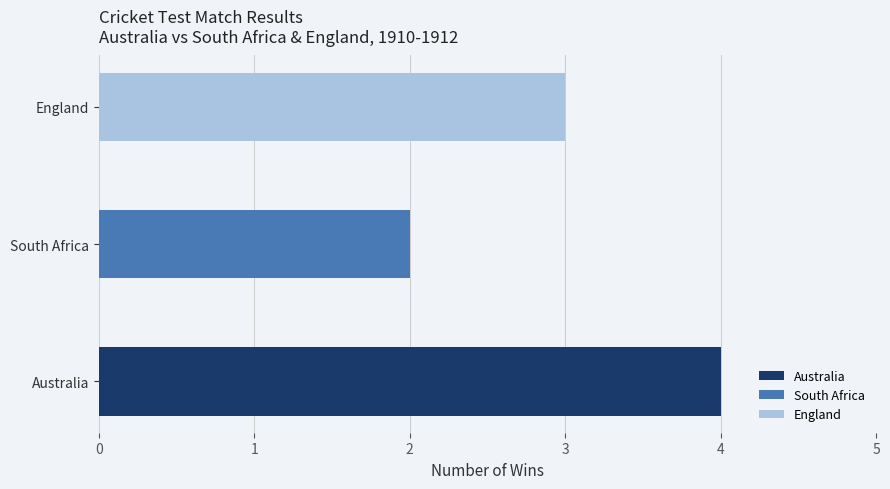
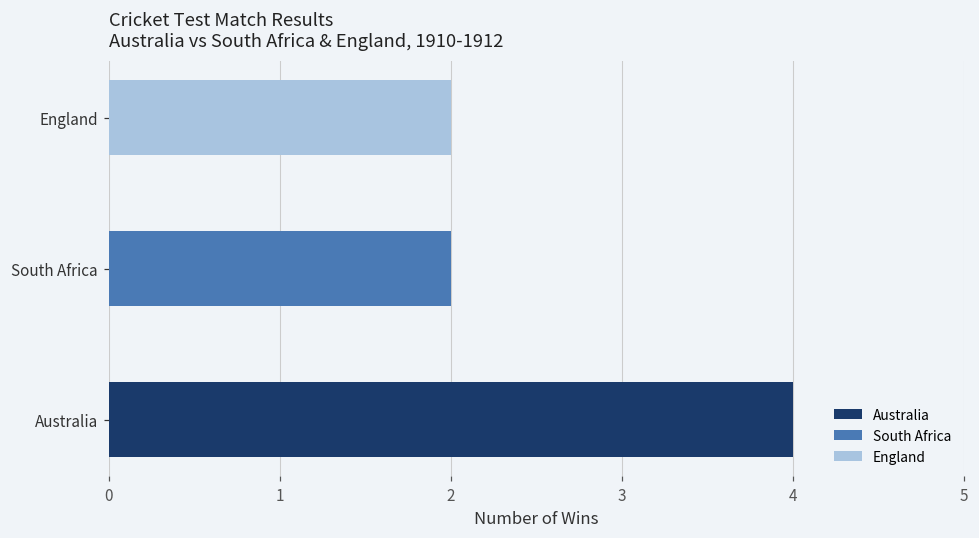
England: 3 -> 2
